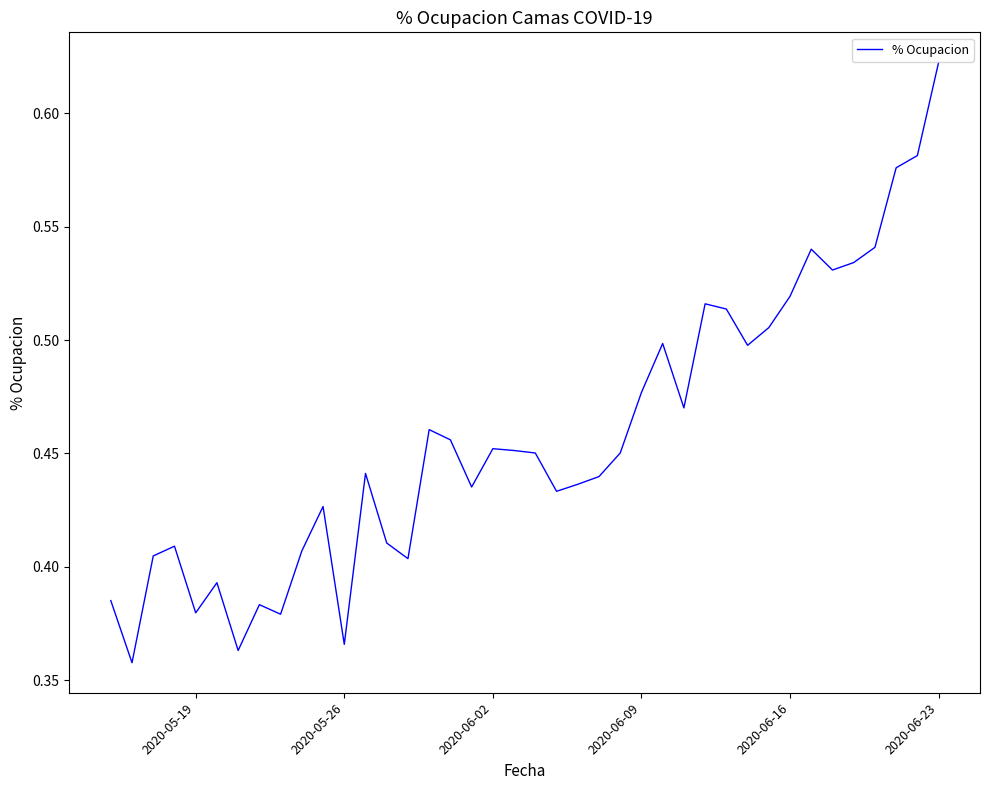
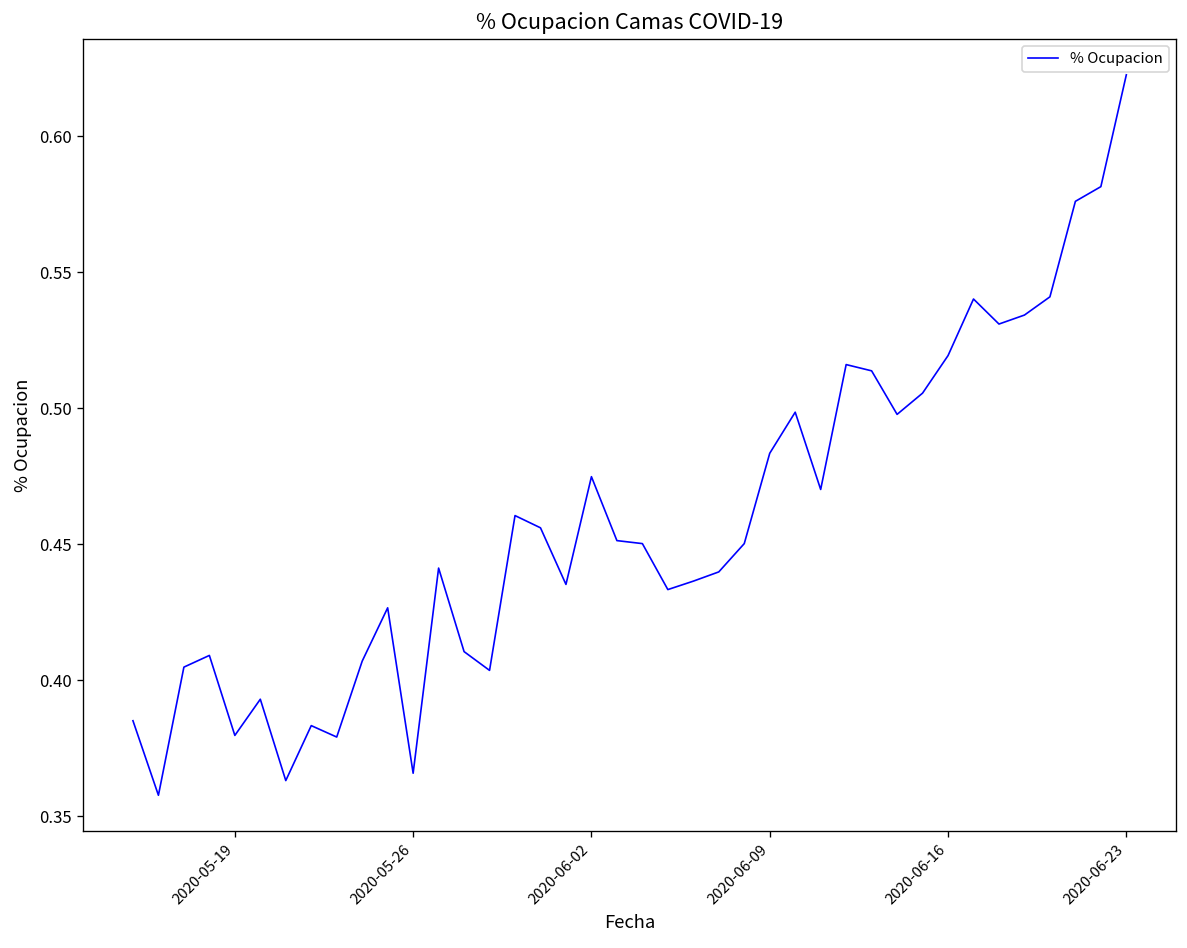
2020-06-02: 0.452 -> 0.475
2020-06-09: 0.477 -> 0.483
